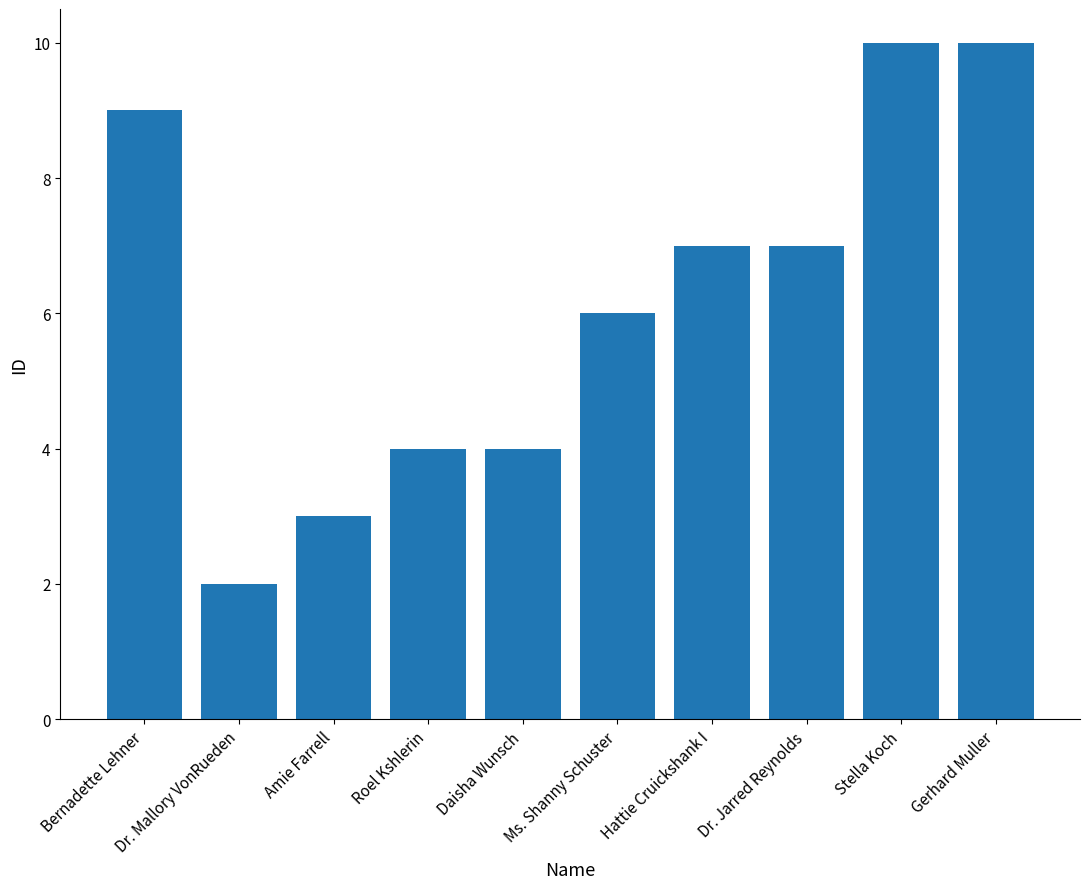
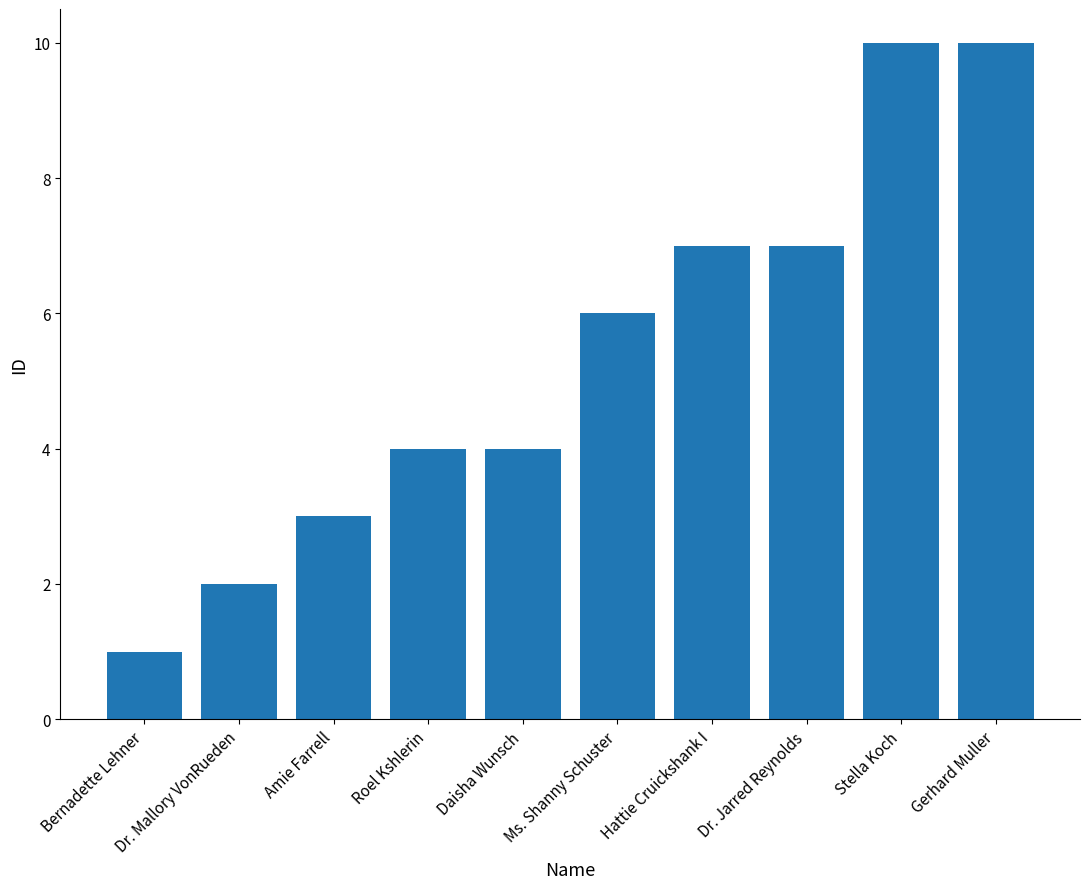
Bernadette Lehner: 9 -> 1
